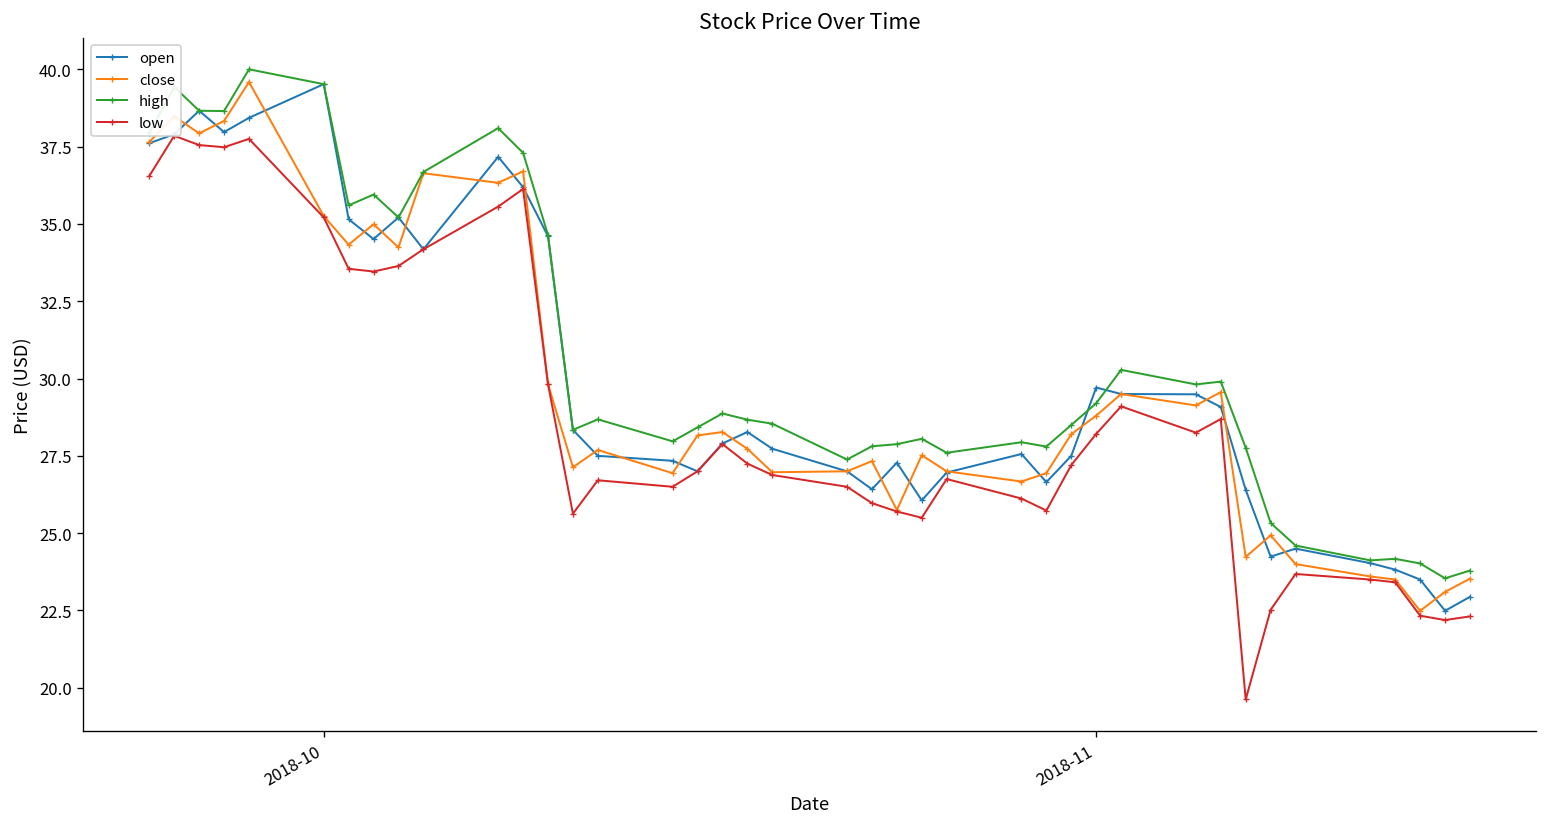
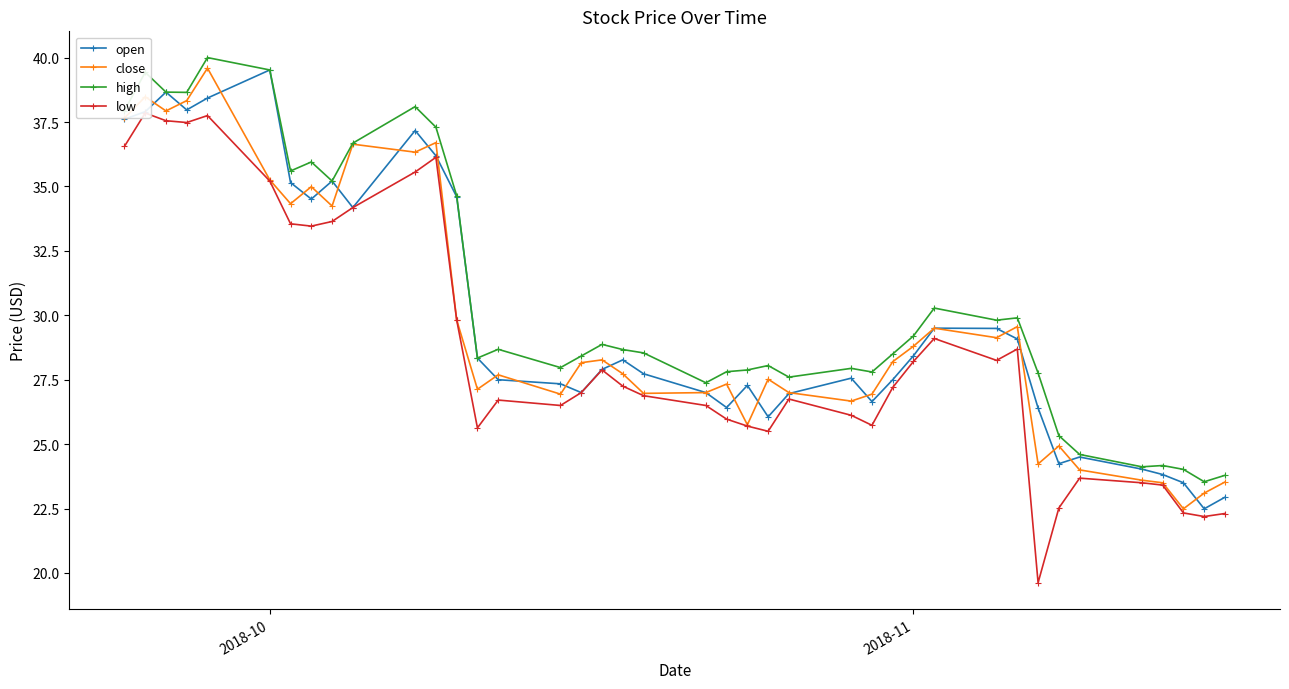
open, 2018-11: 29.7 -> 28.4
